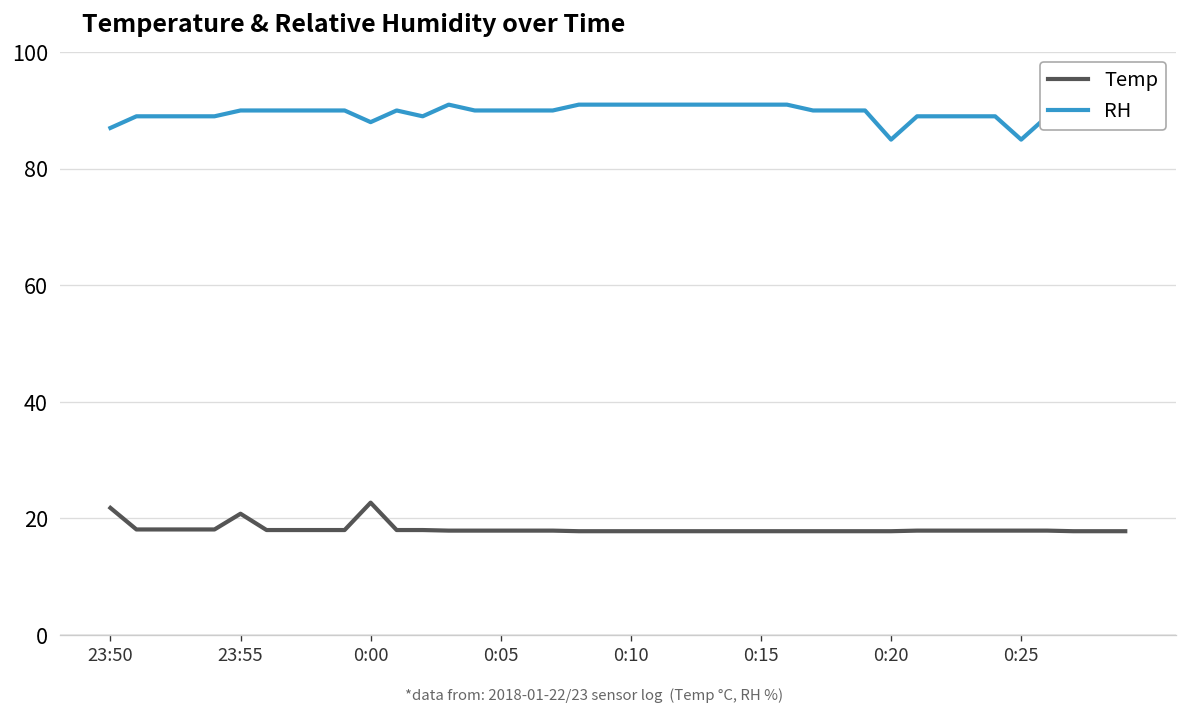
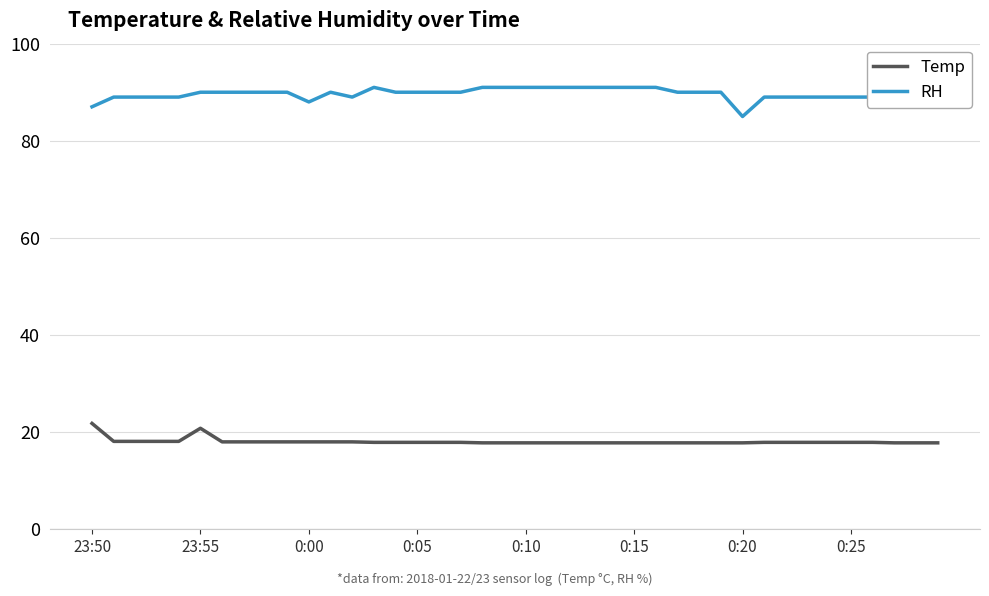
Temp, 0:00: 23 -> 18
RH, 0:25: 85 -> 89
